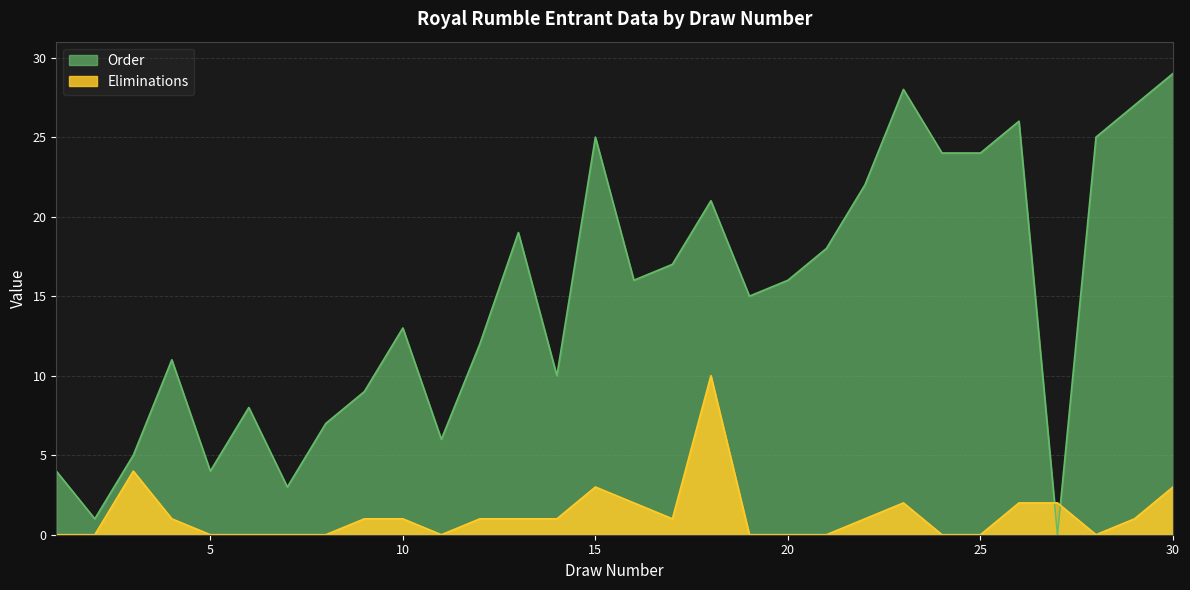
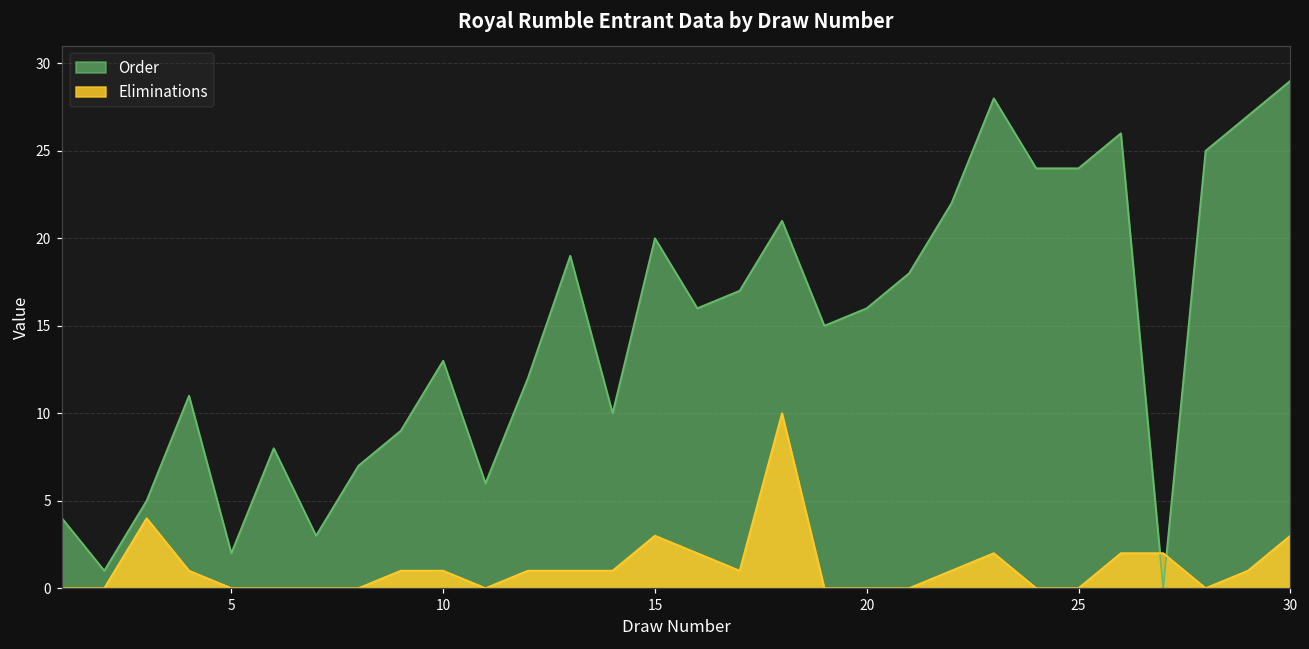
Order, 5: 4 -> 2
Order, 15: 25 -> 20
